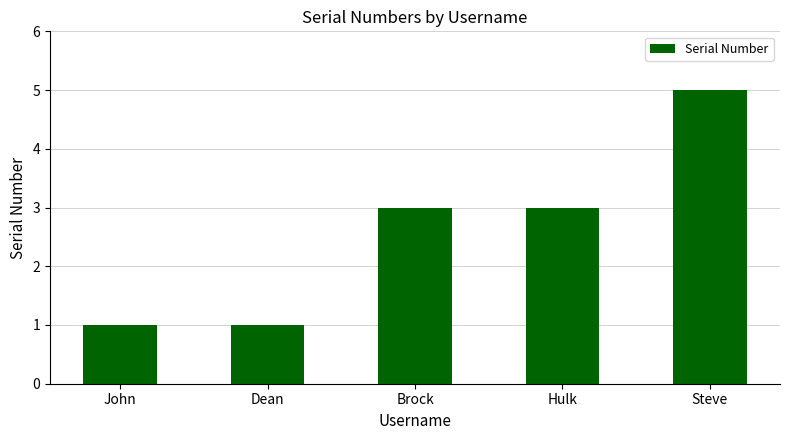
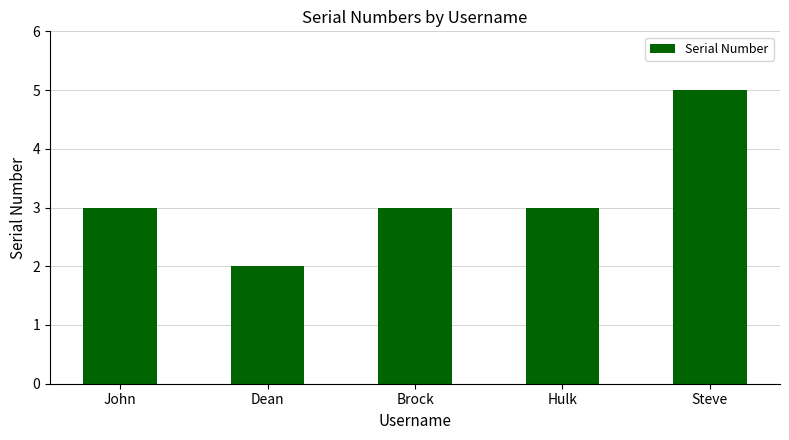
John: 1 -> 3
Dean: 1 -> 2
